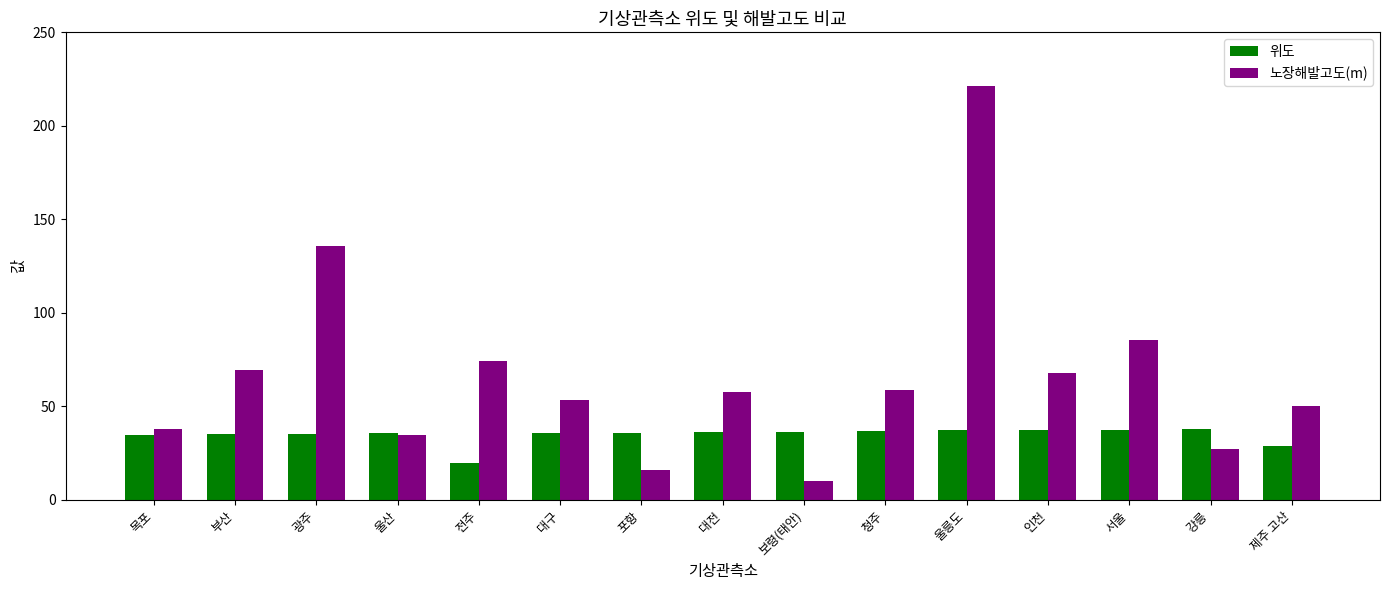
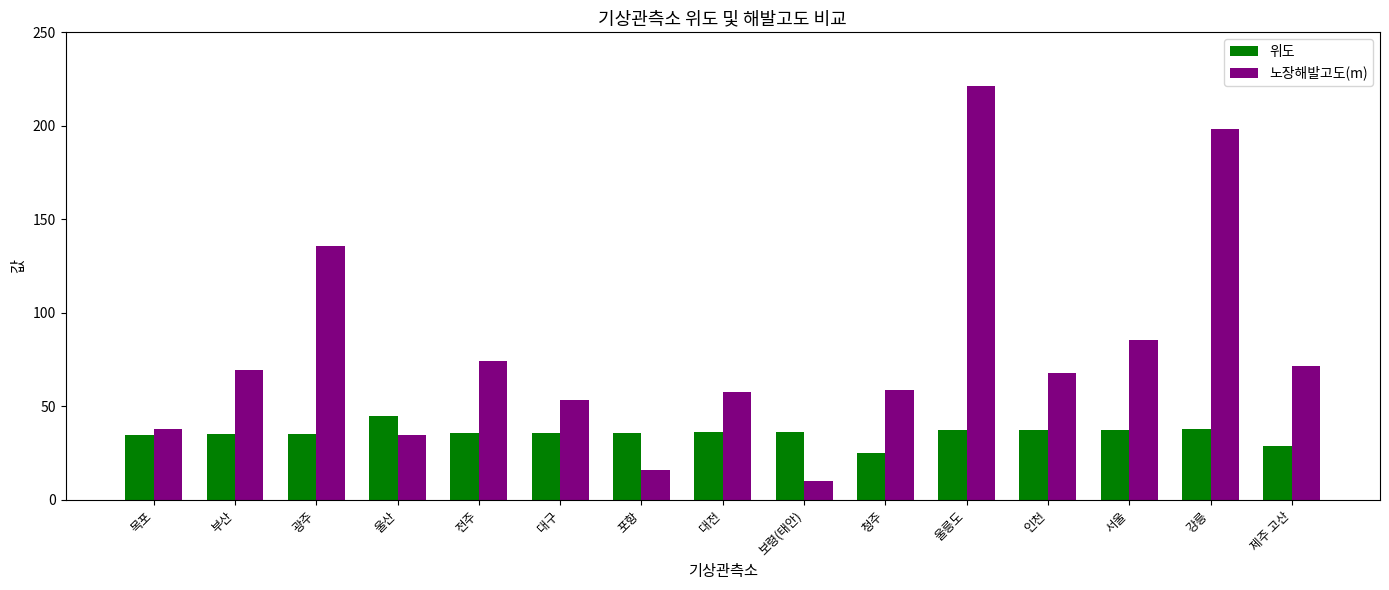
위도, 울산: 36 -> 45
위도, 전주: 20 -> 36
위도, 청주: 37 -> 25
노장해발고도(m), 강릉: 27 -> 199
노장해발고도(m), 제주 고산: 50 -> 71
